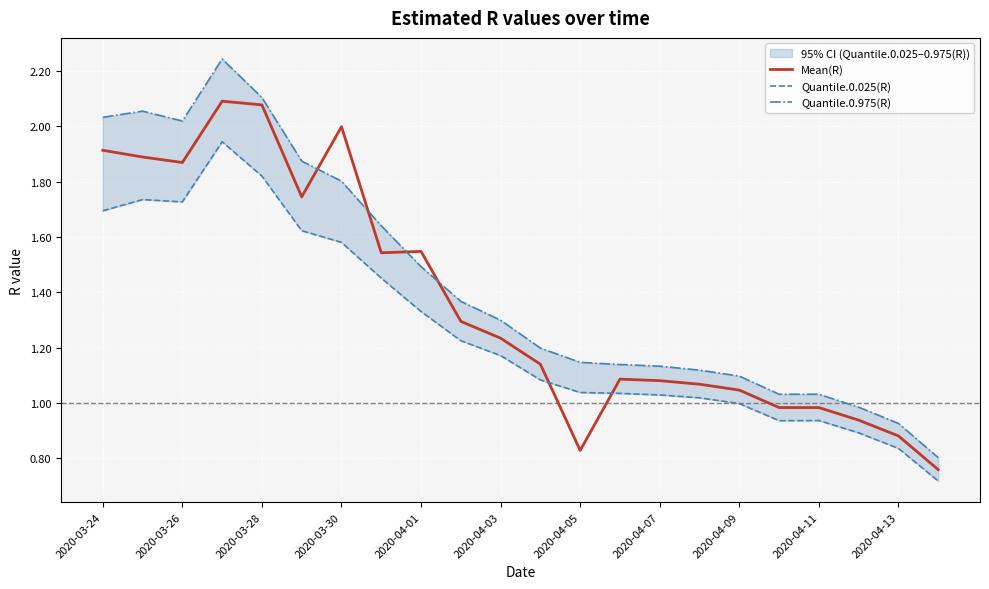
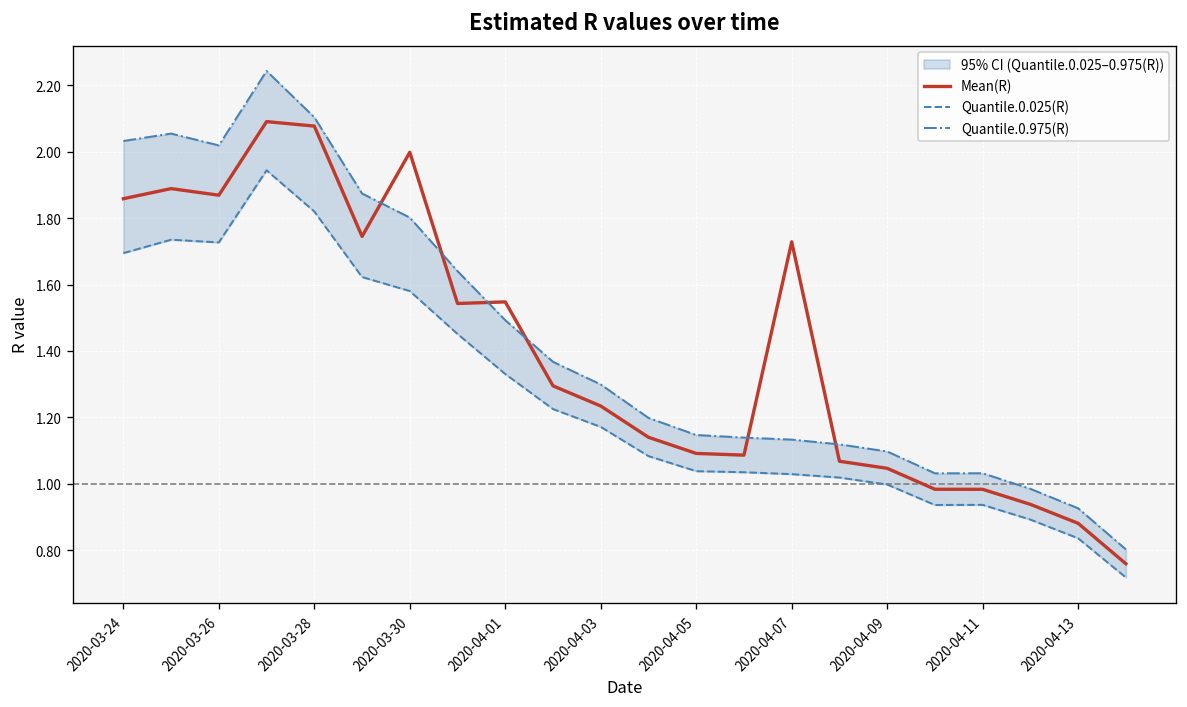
Mean(R), 2020-03-24: 1.91 -> 1.86
Mean(R), 2020-04-05: 0.83 -> 1.09
Mean(R), 2020-04-07: 1.08 -> 1.73
